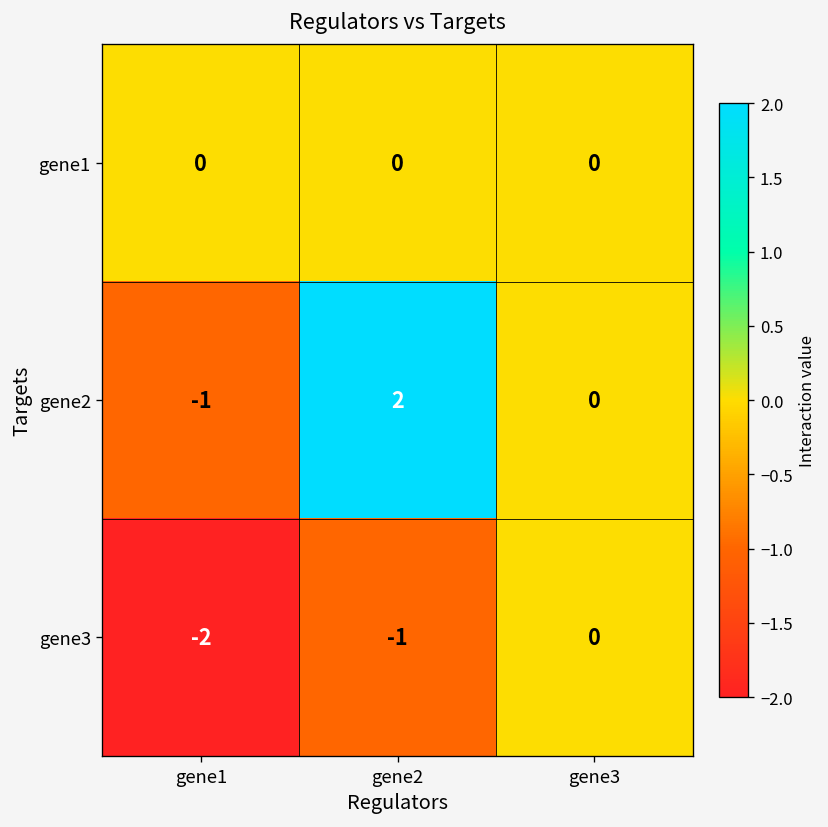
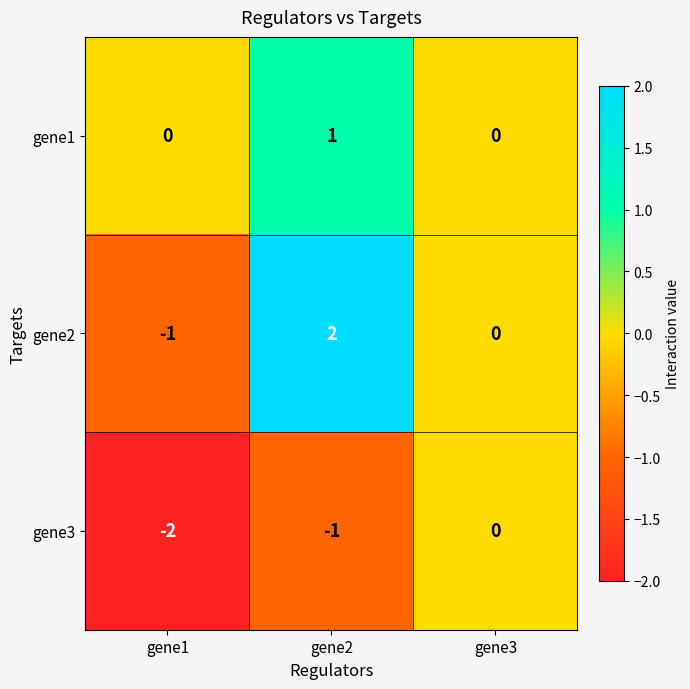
gene1, gene2: 0 -> 1
